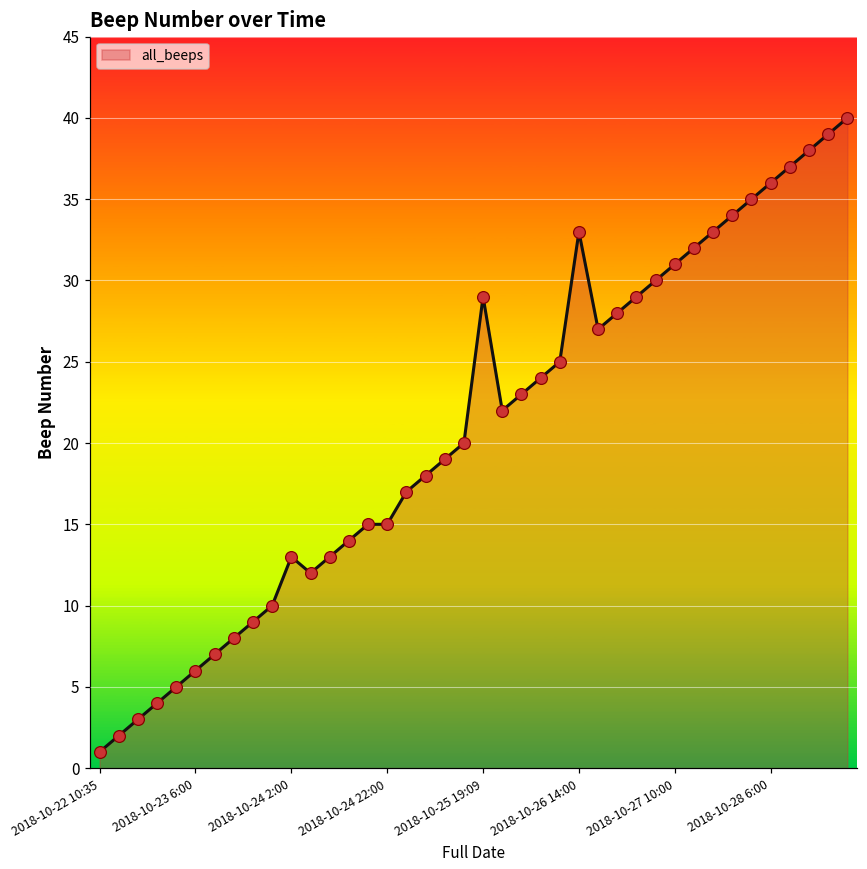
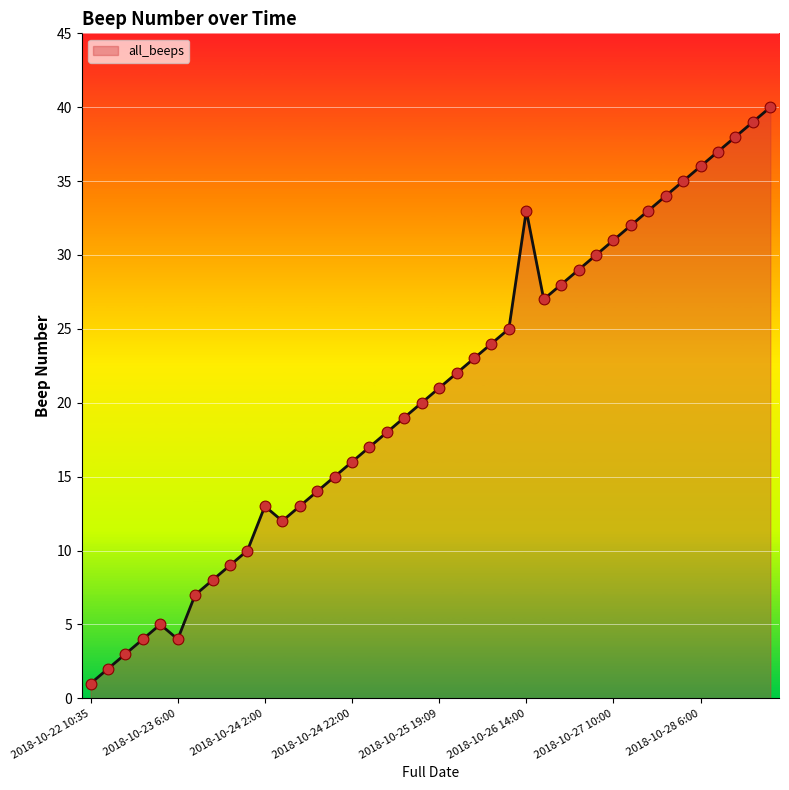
2018-10-23 6:00: 6 -> 4
2018-10-24 22:00: 15 -> 16
2018-10-25 19:09: 29 -> 21
